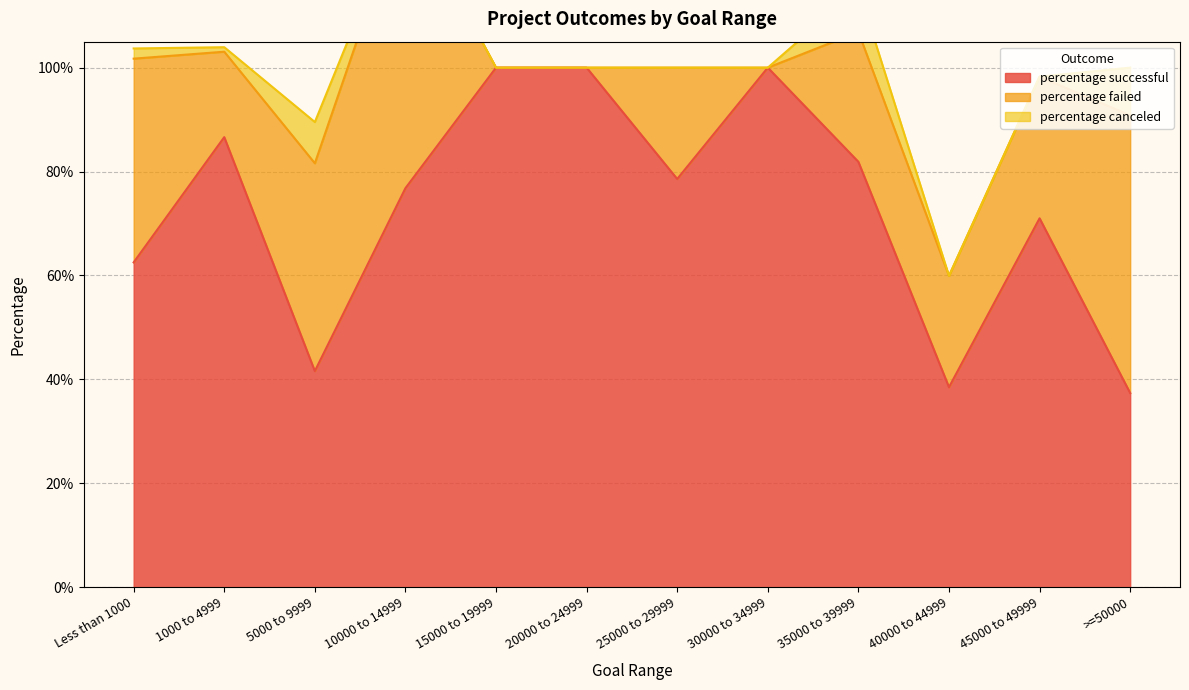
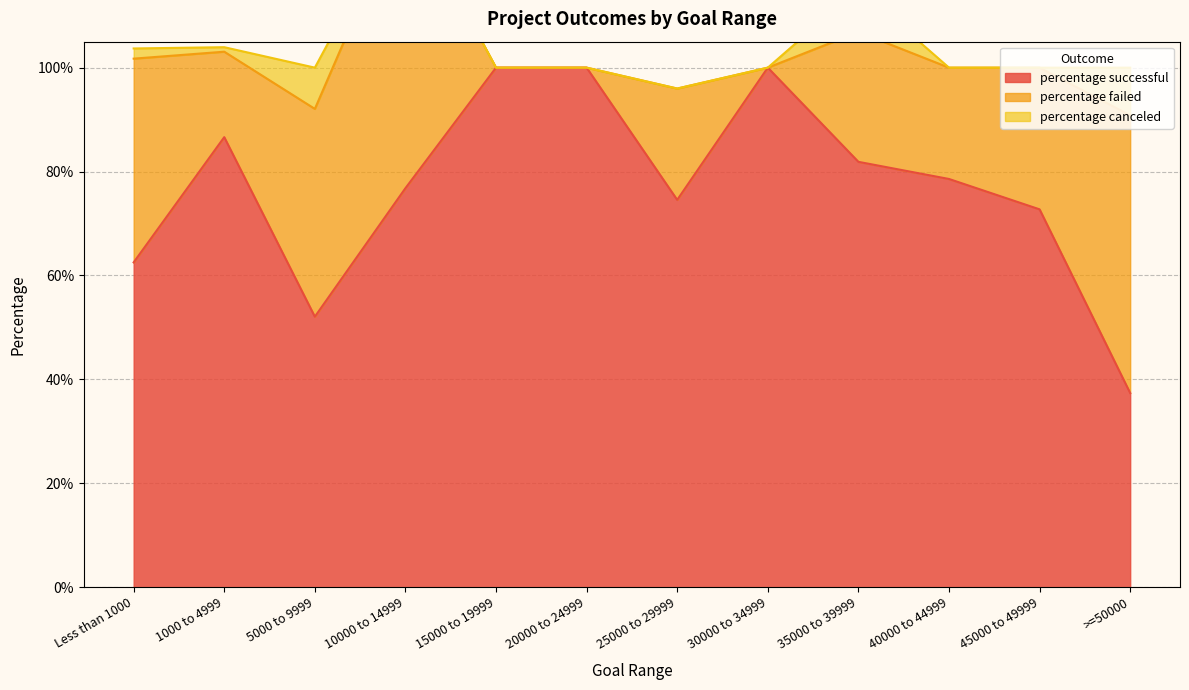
percentage successful, 5000 to 9999: 42% -> 52%
percentage successful, 25000 to 29999: 79% -> 75%
percentage successful, 40000 to 44999: 38% -> 79%
percentage successful, 45000 to 49999: 71% -> 73%
